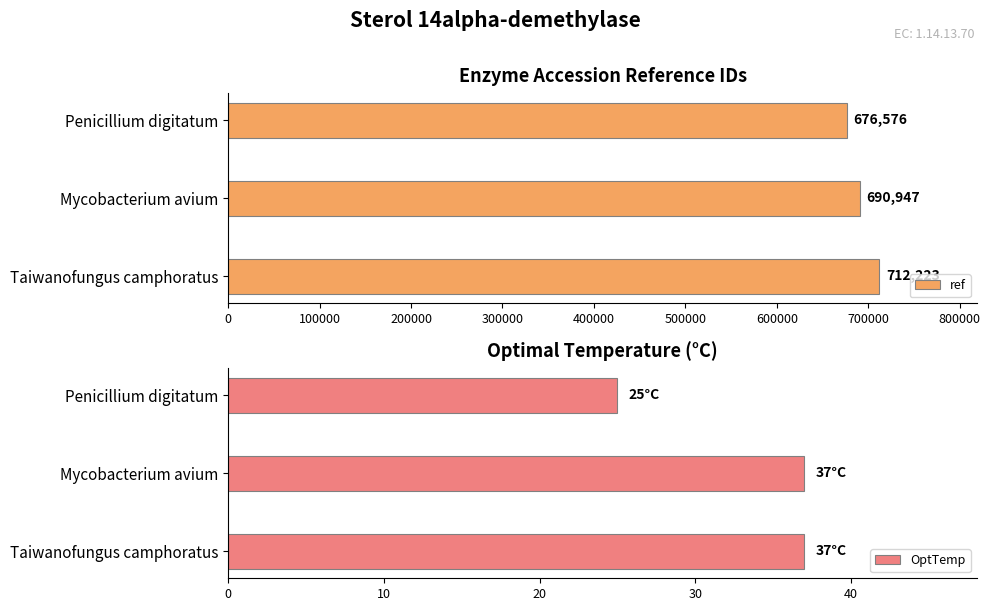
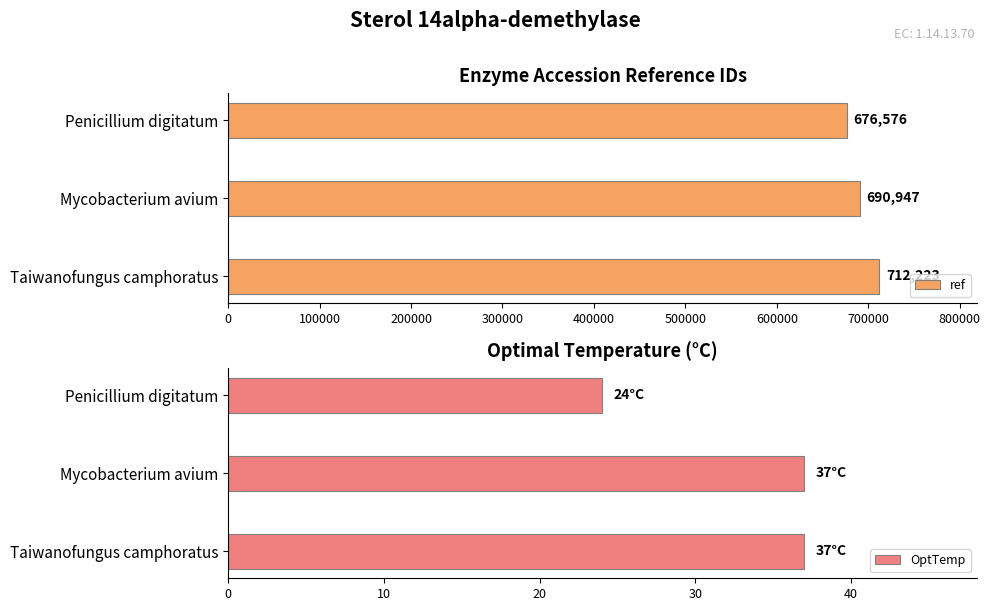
Optimal Temperature (°C), Penicillium digitatum: 25°C -> 24°C
